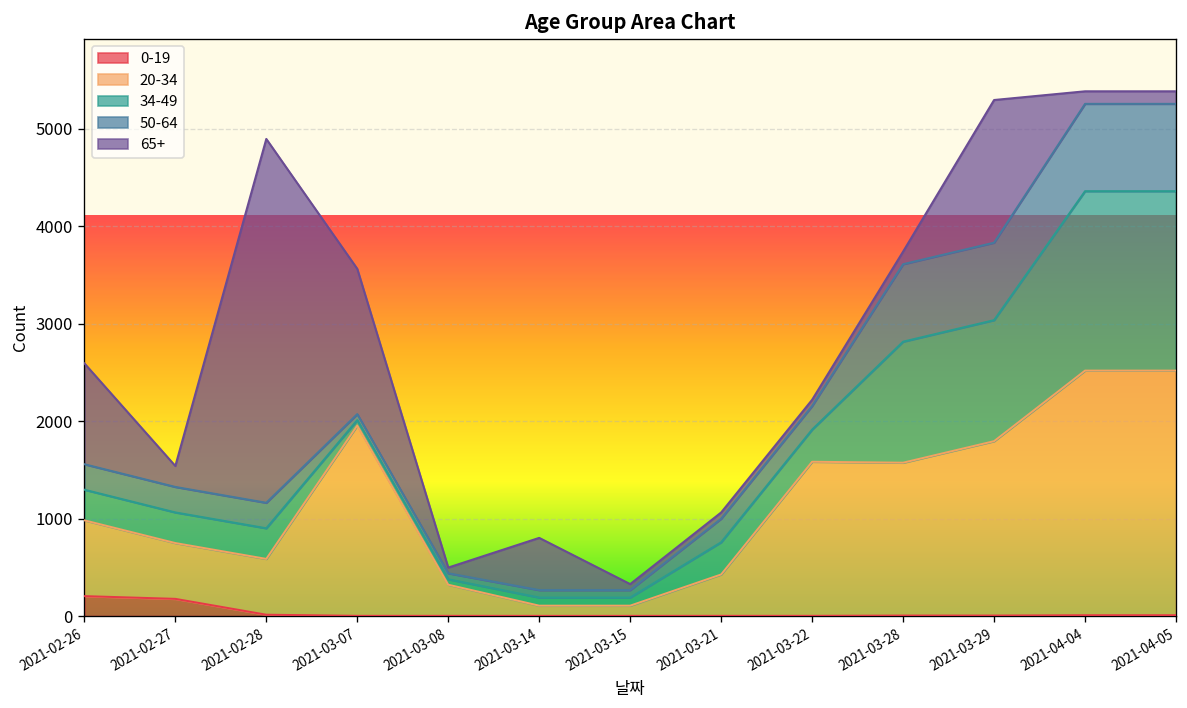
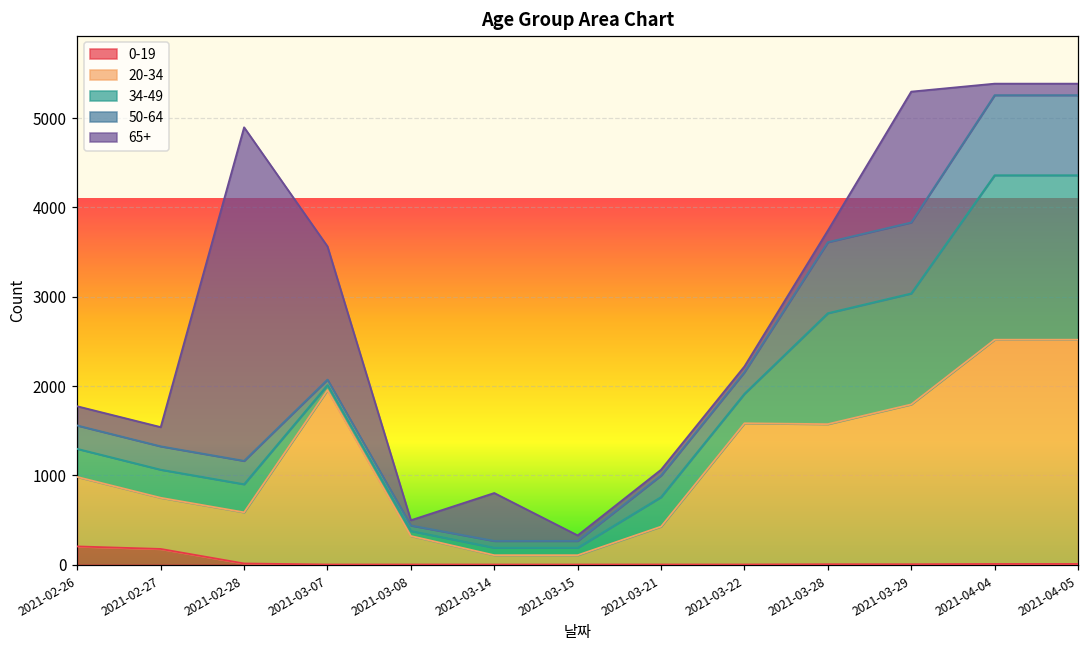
65+, 2021-02-26: 1000 -> 200
